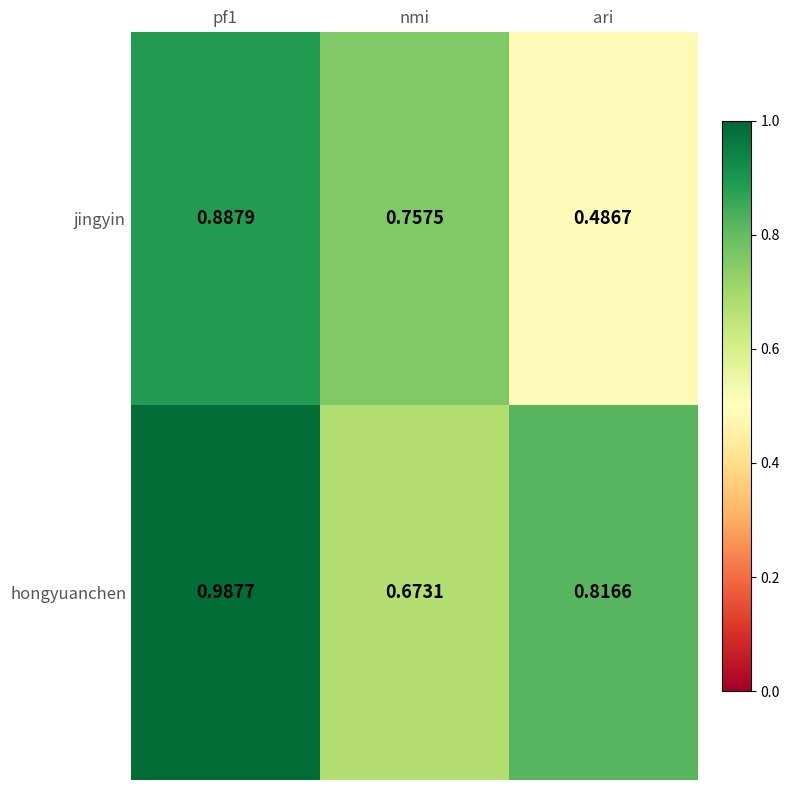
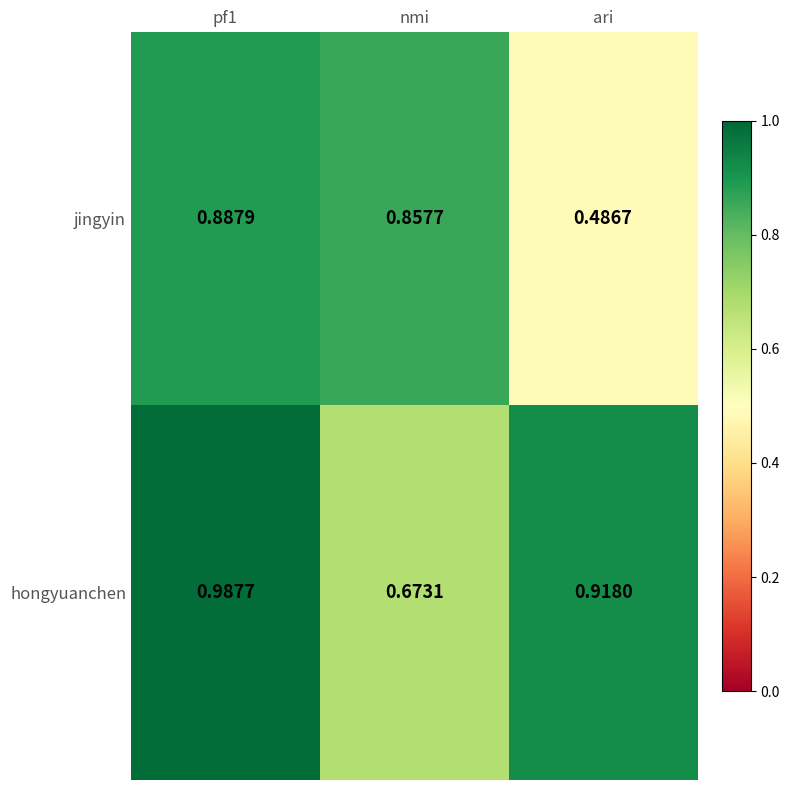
jingyin, nmi: 0.7575 -> 0.8577
hongyuanchen, ari: 0.8166 -> 0.9180
